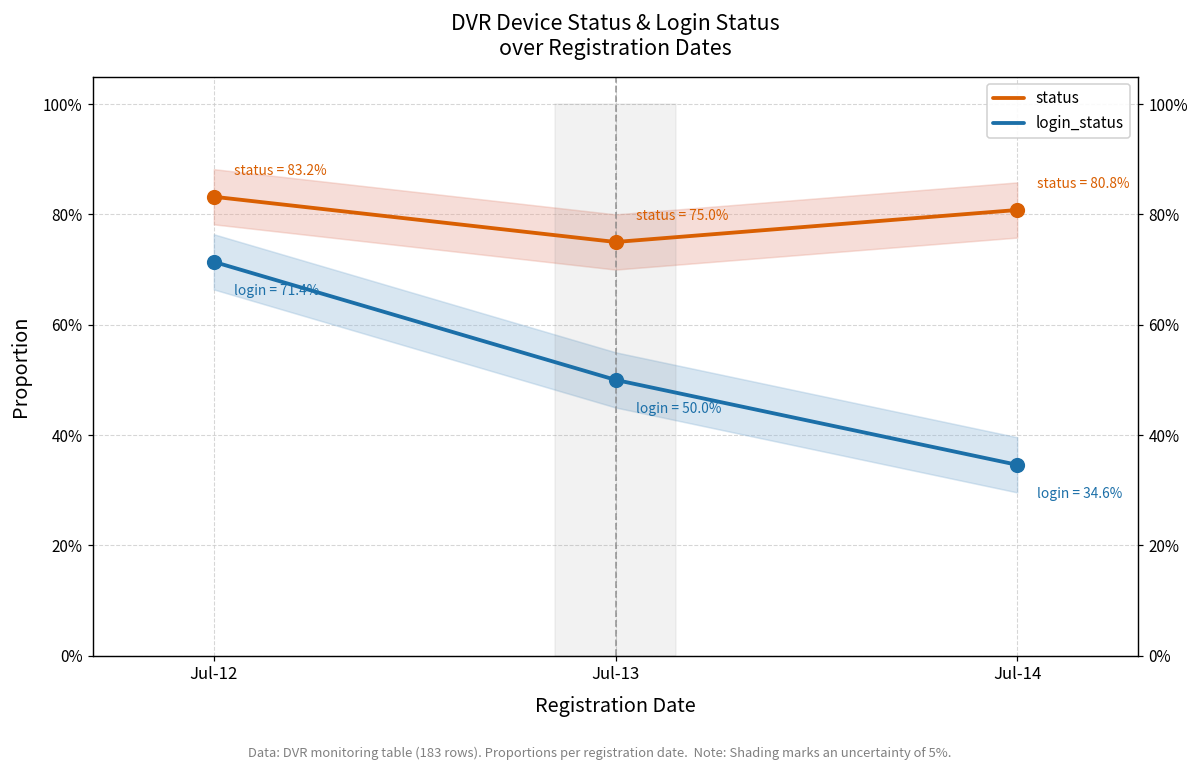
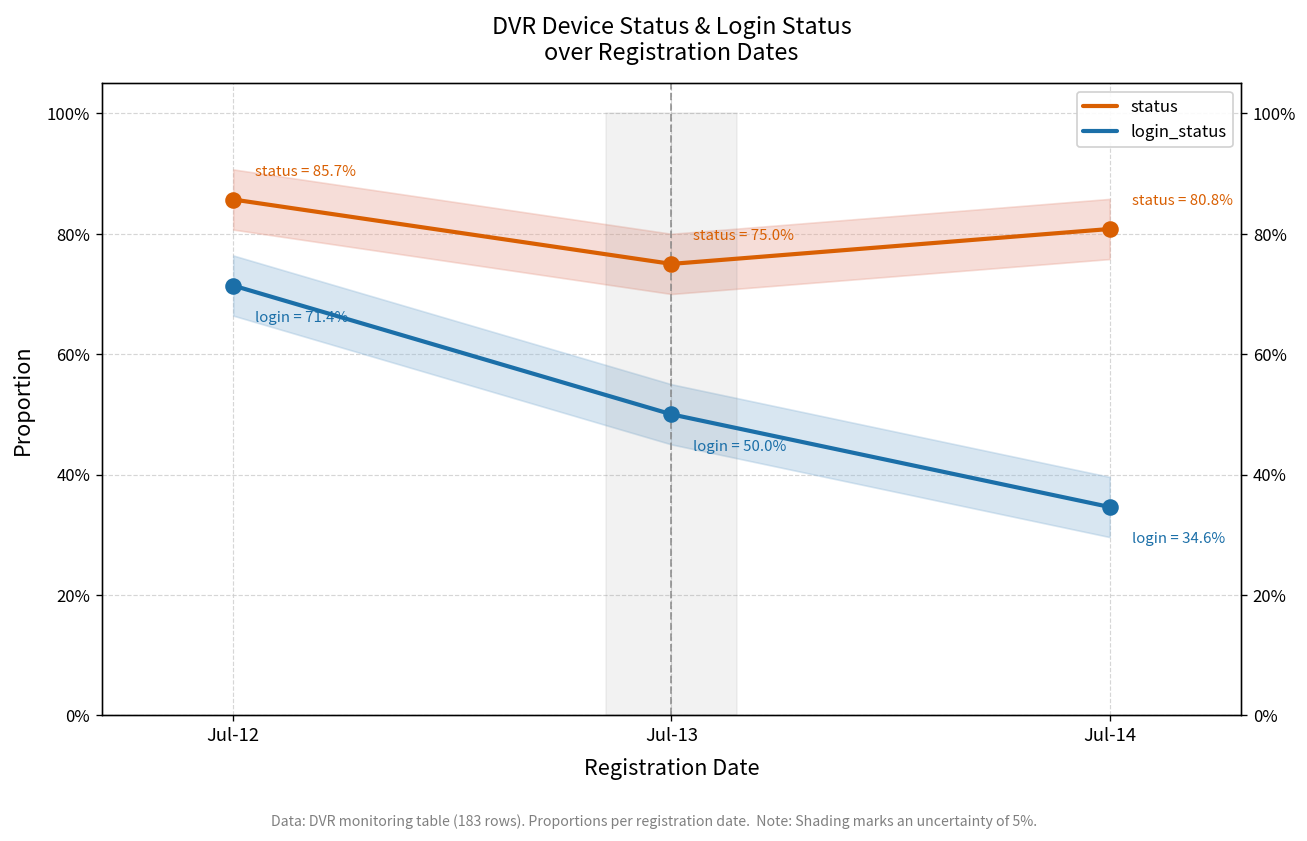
status, Jul-12: 83.2% -> 85.7%
